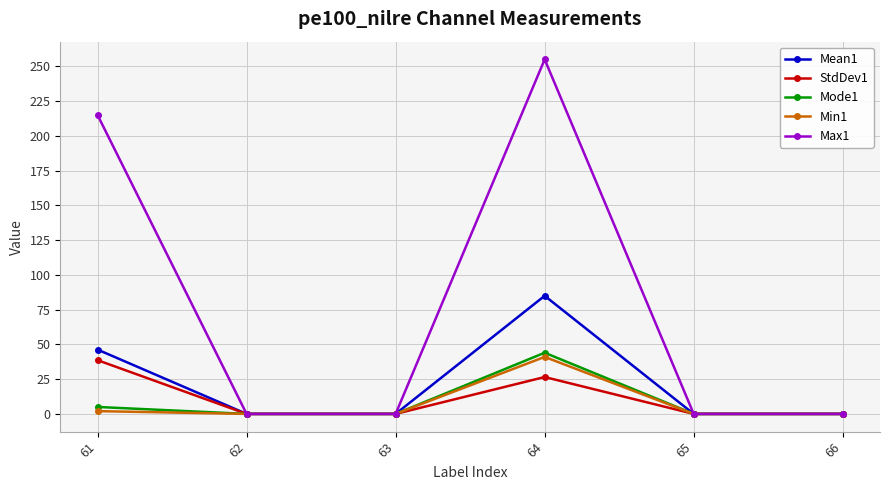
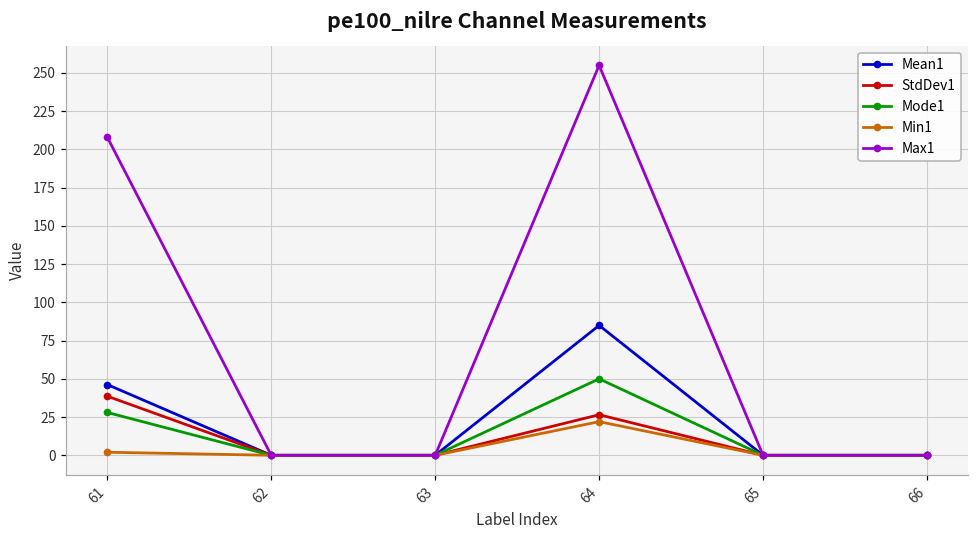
Mode1, 61: 5 -> 28
Max1, 61: 215 -> 208
Mode1, 64: 44 -> 50
Min1, 64: 41 -> 22
